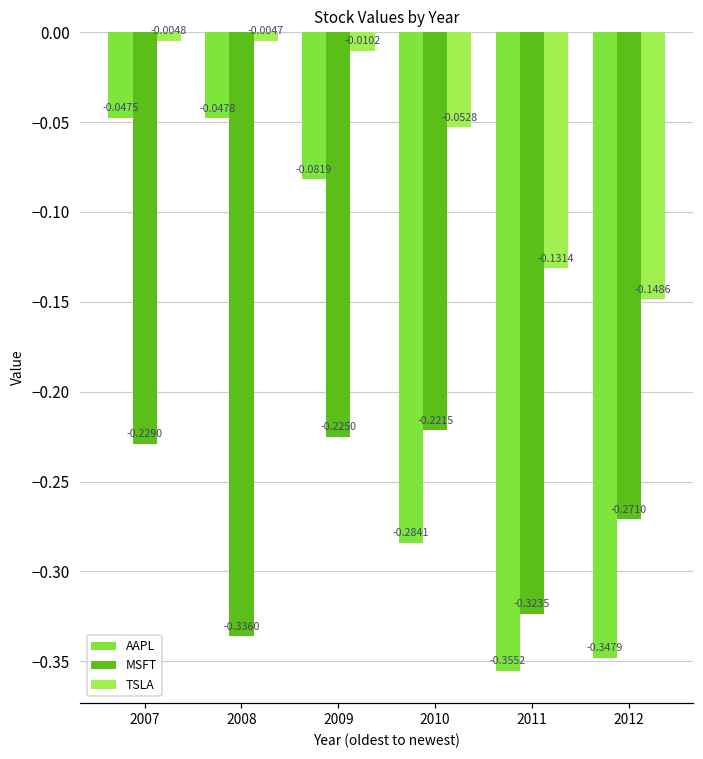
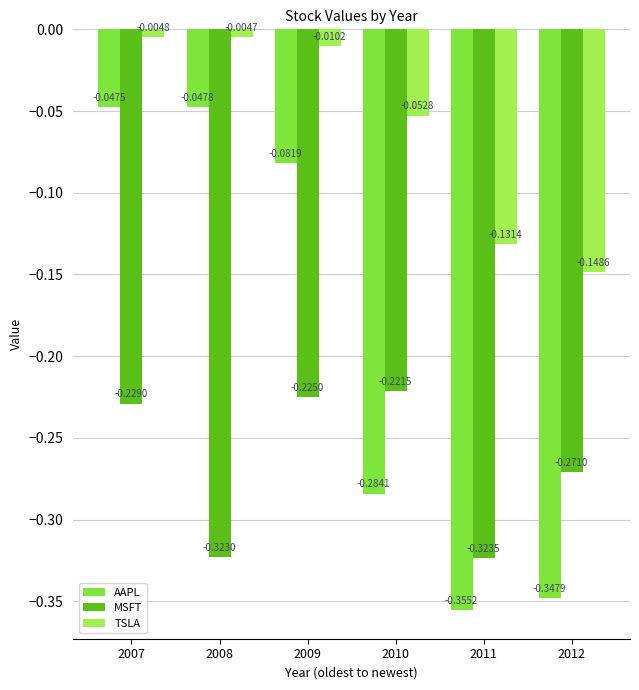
MSFT, 2008: -0.3360 -> -0.3230
